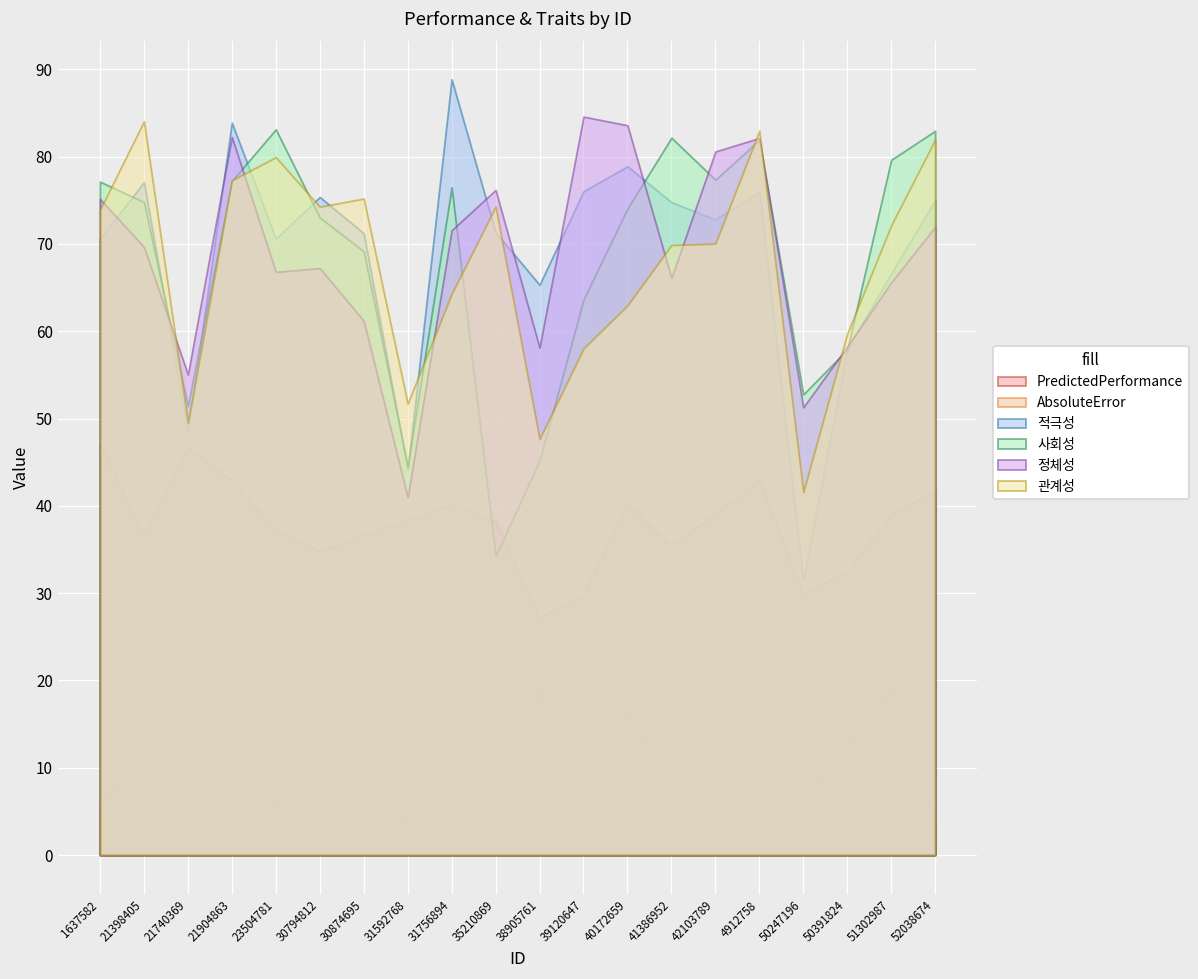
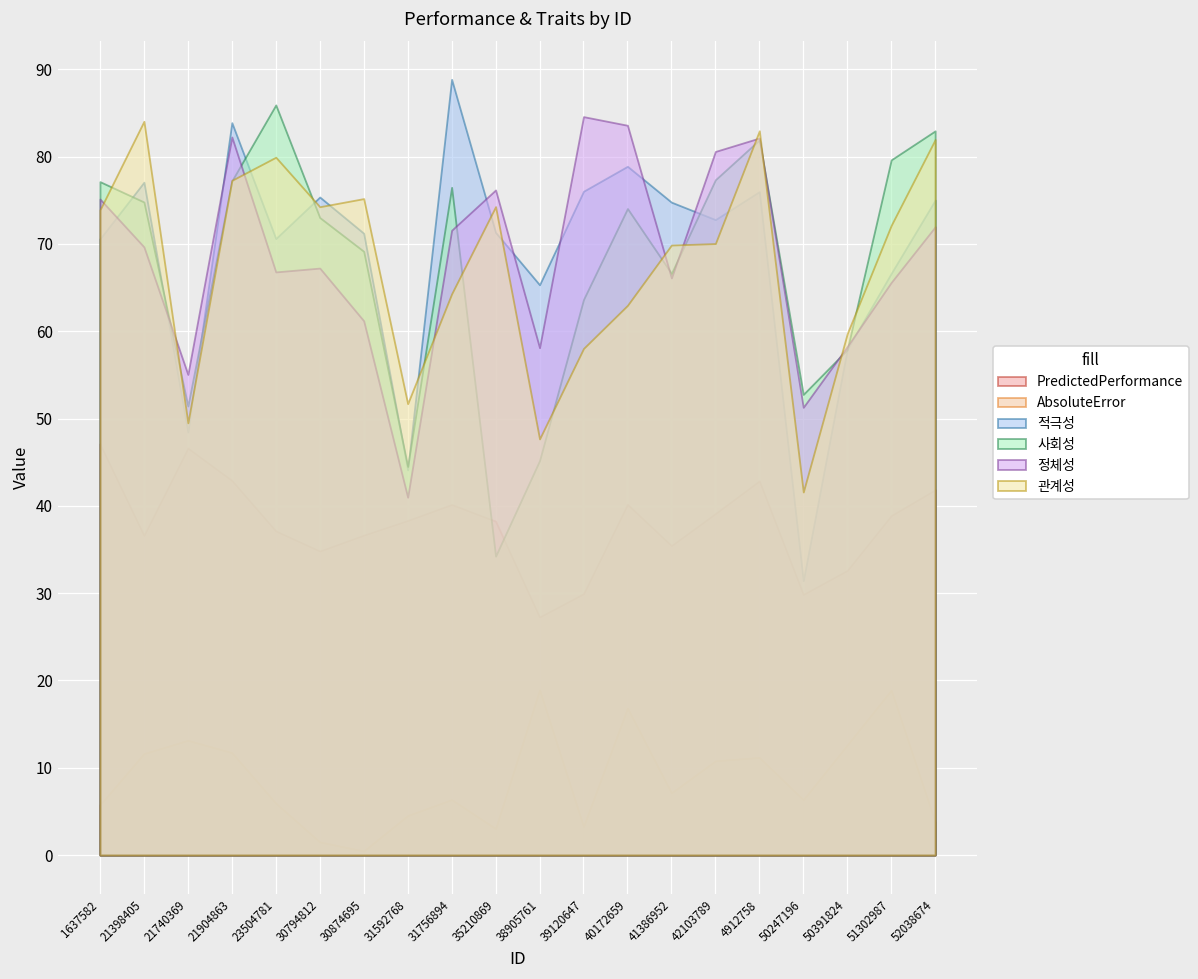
사회성, 23504781: 83 -> 86
사회성, 41386952: 82 -> 67
